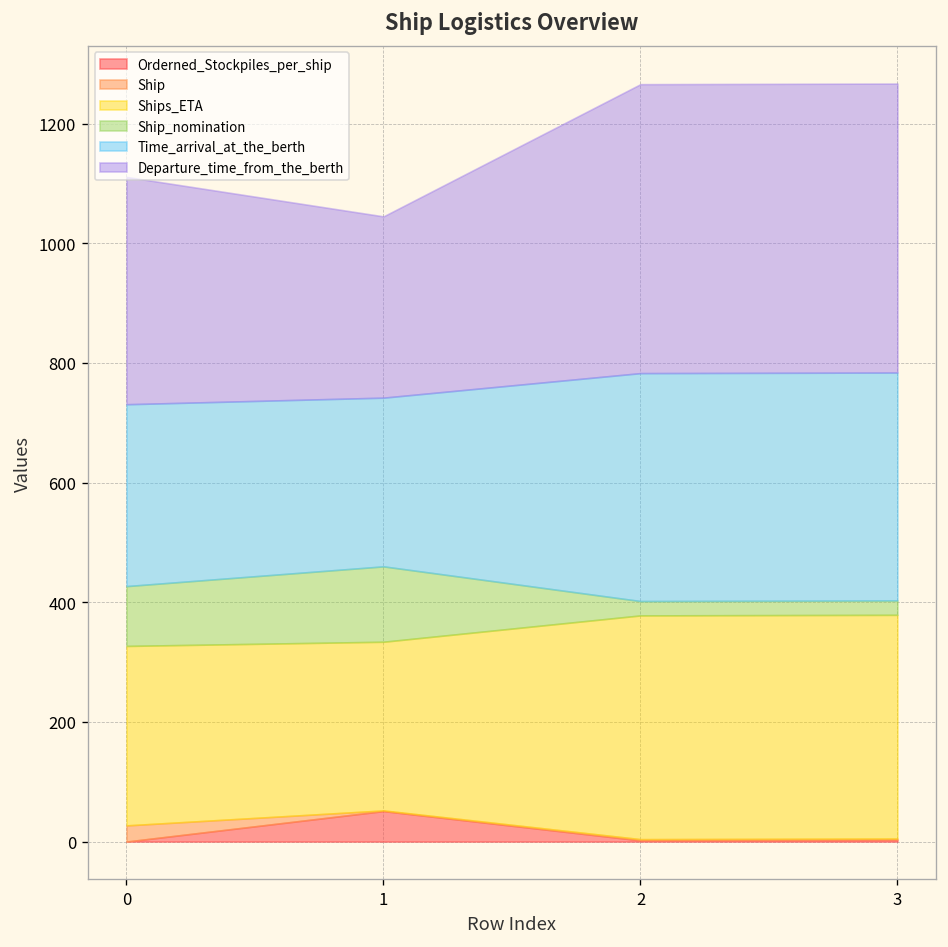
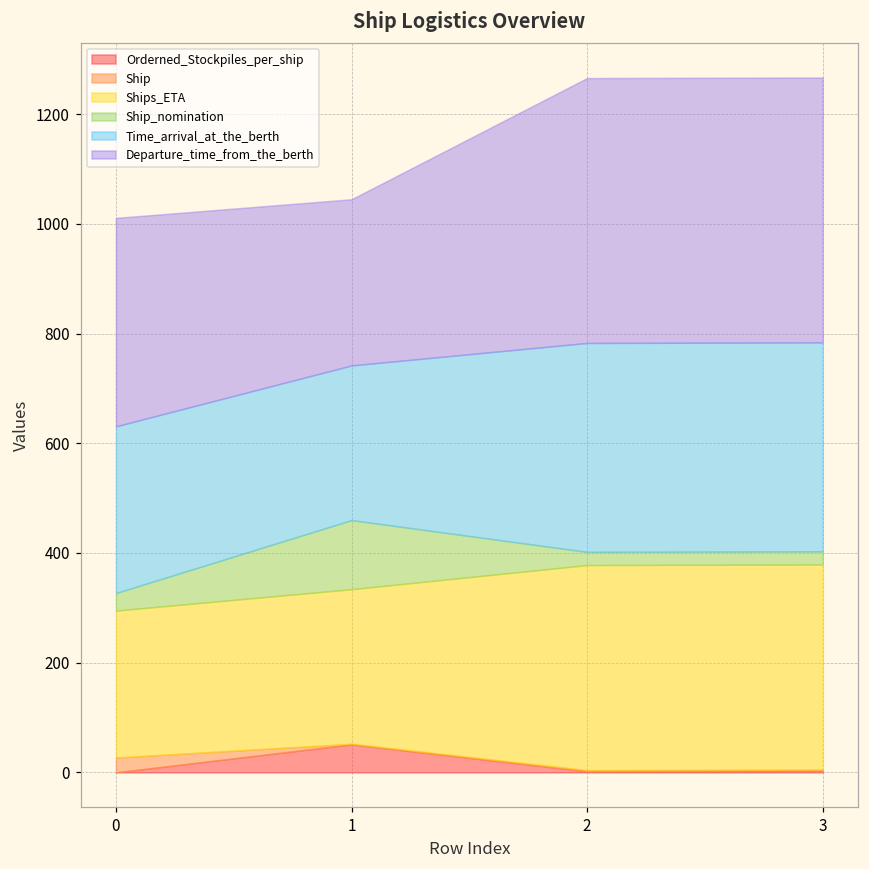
Ships_ETA, 0: 300 -> 270
Ship_nomination, 0: 100 -> 30
